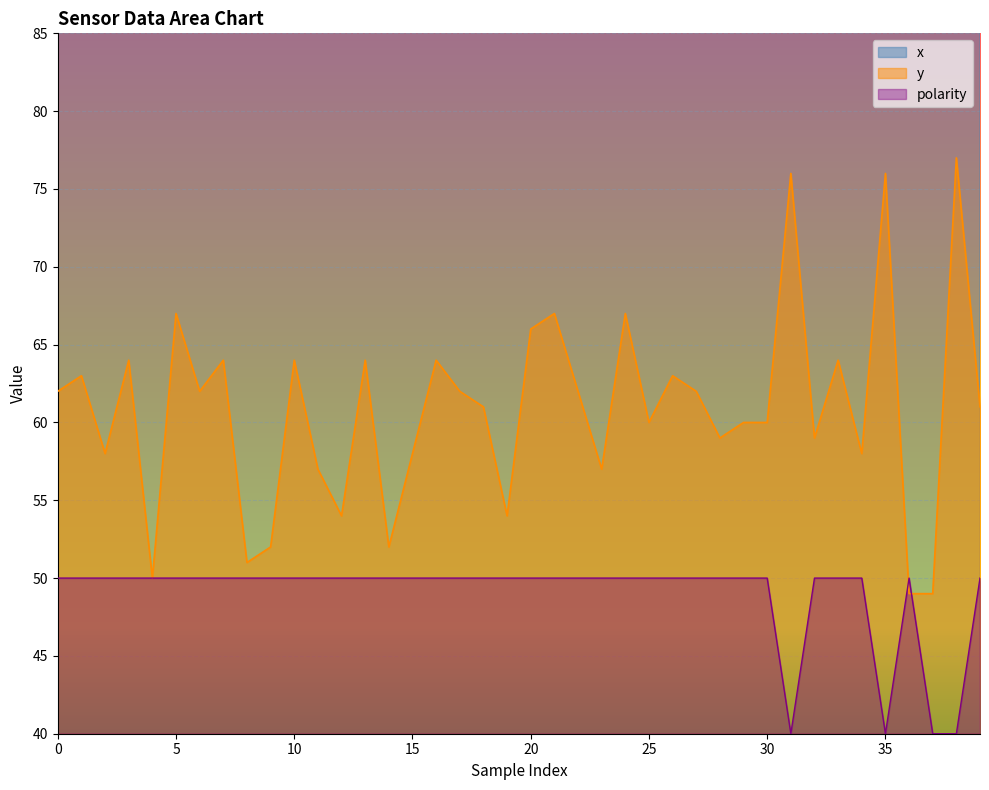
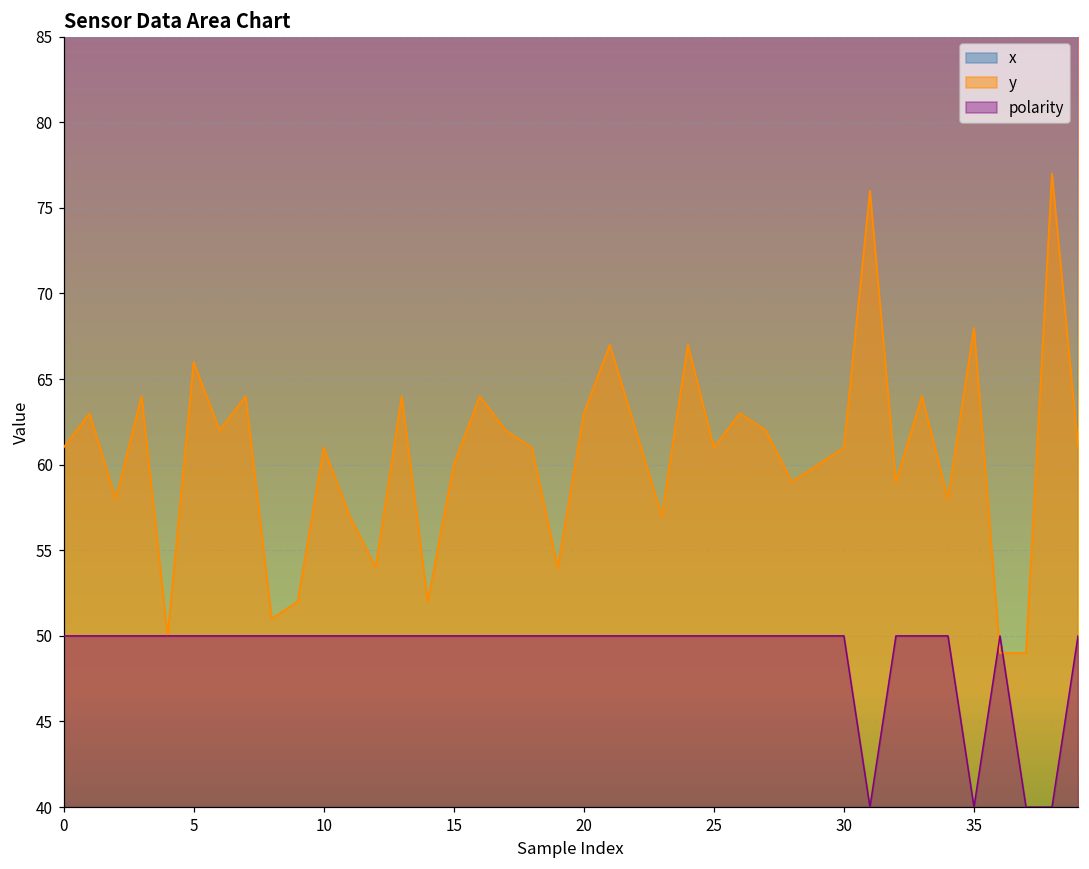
y, 0: 62 -> 61
y, 5: 67 -> 66
y, 10: 64 -> 61
y, 15: 58 -> 60
y, 20: 66 -> 63
y, 25: 60 -> 61
y, 30: 60 -> 61
y, 35: 76 -> 68
